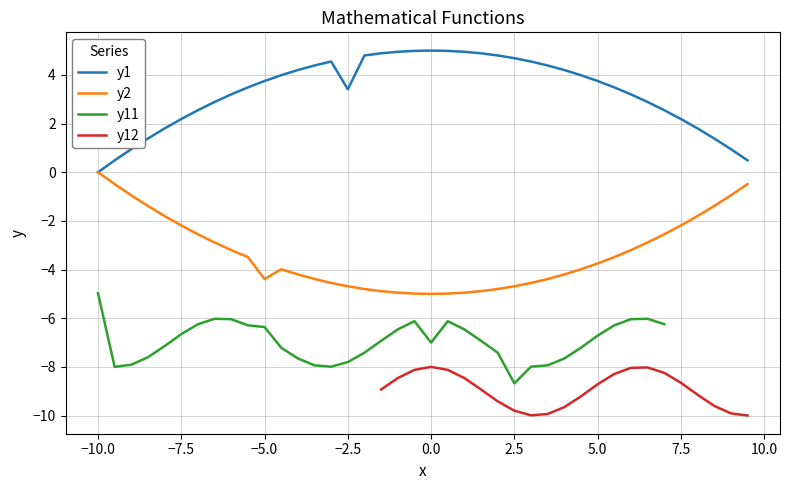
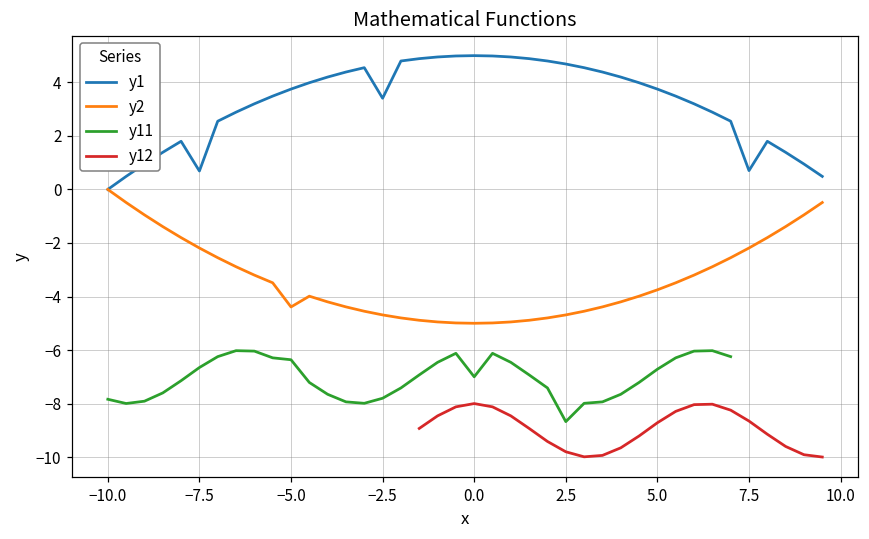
y11, −10.0: -5.0 -> -7.8
y1, −7.5: 2.2 -> 0.7
y1, 7.5: 2.2 -> 0.7
